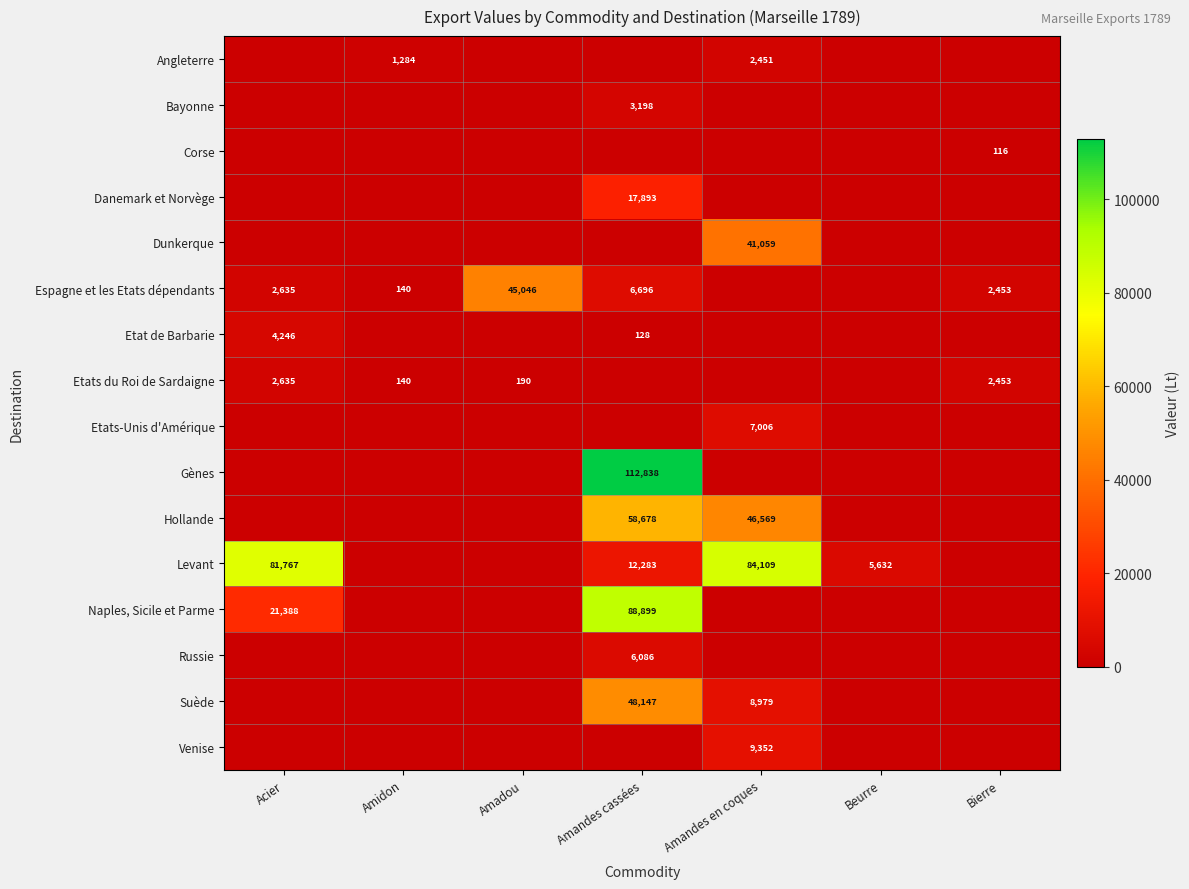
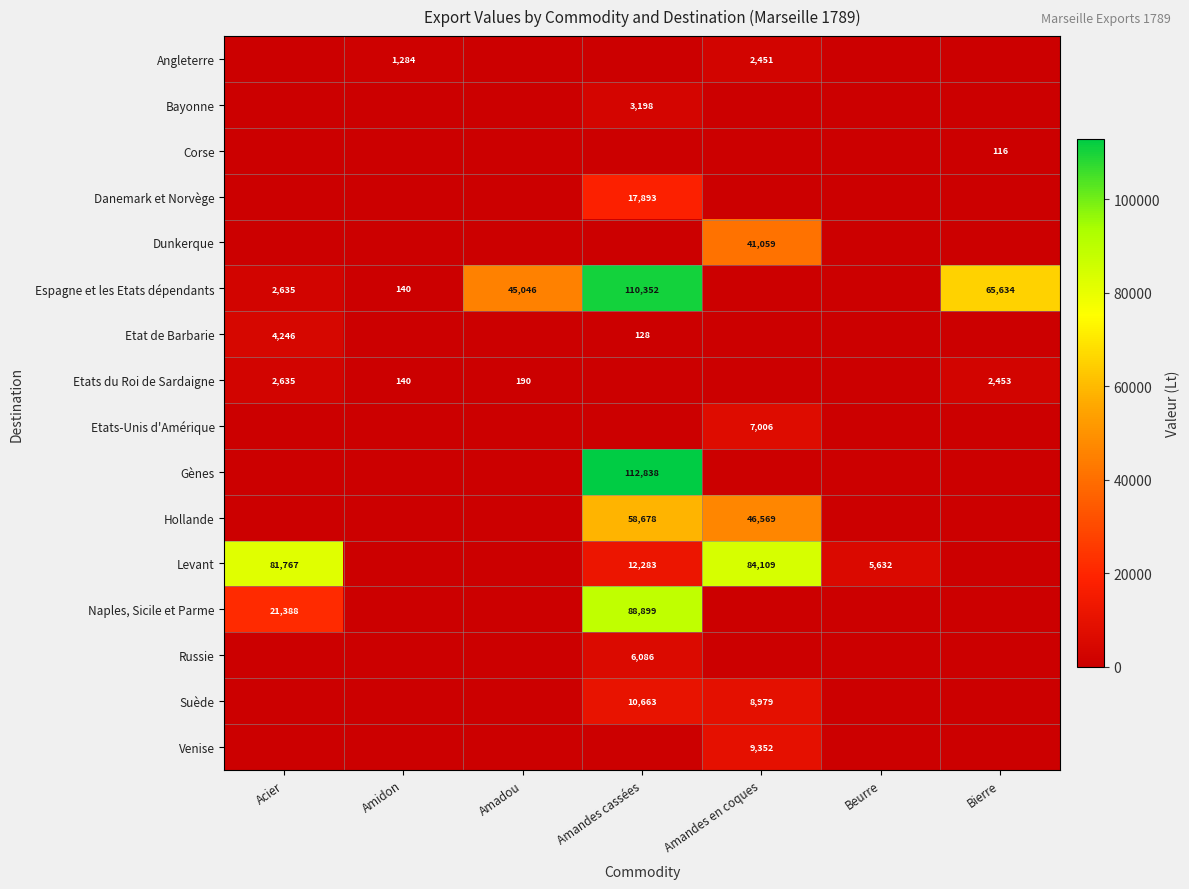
Espagne et les Etats dépendants, Amandes cassées: 6,696 -> 110,352
Espagne et les Etats dépendants, Bierre: 2,453 -> 65,634
Suède, Amandes cassées: 48,147 -> 10,663
